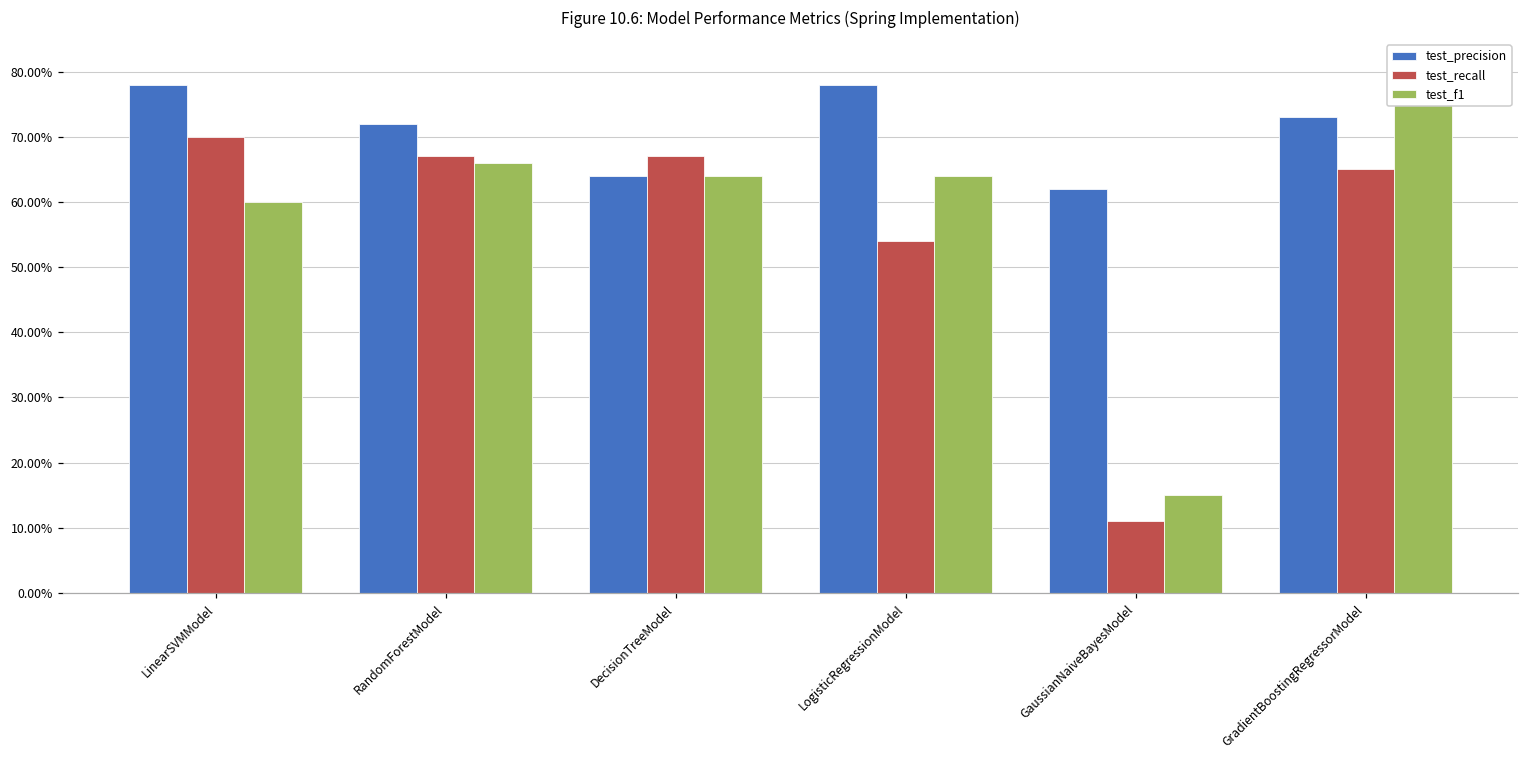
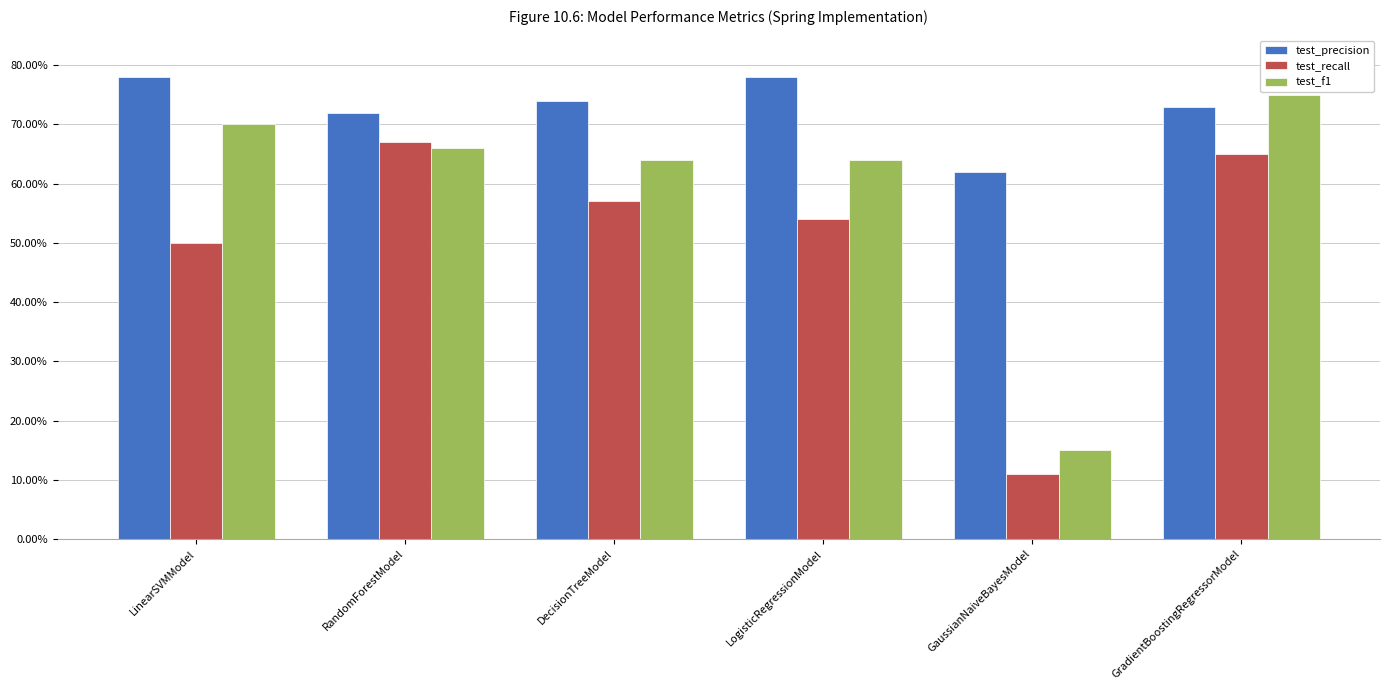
test_recall, LinearSVMModel: 70% -> 50%
test_f1, LinearSVMModel: 60% -> 70%
test_precision, DecisionTreeModel: 64% -> 74%
test_recall, DecisionTreeModel: 67% -> 57%
